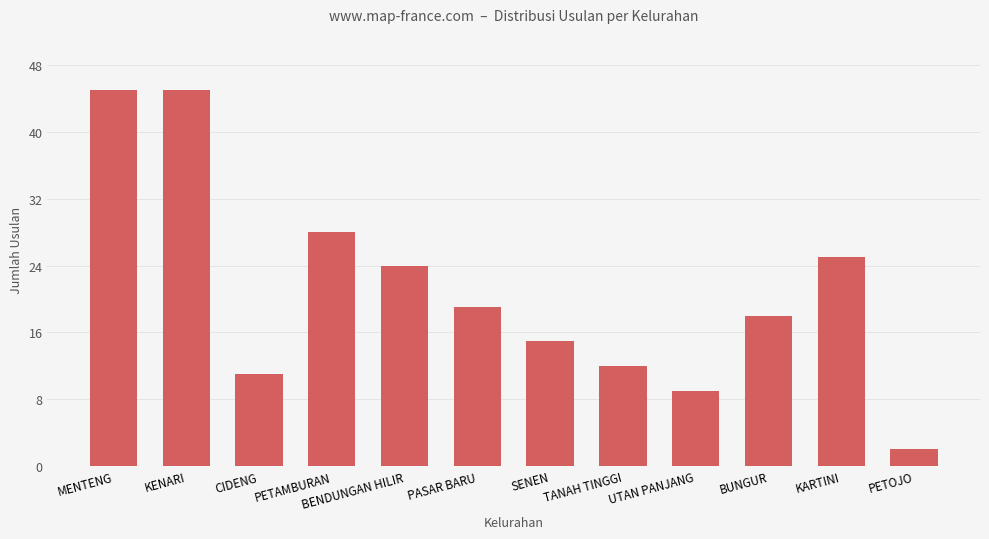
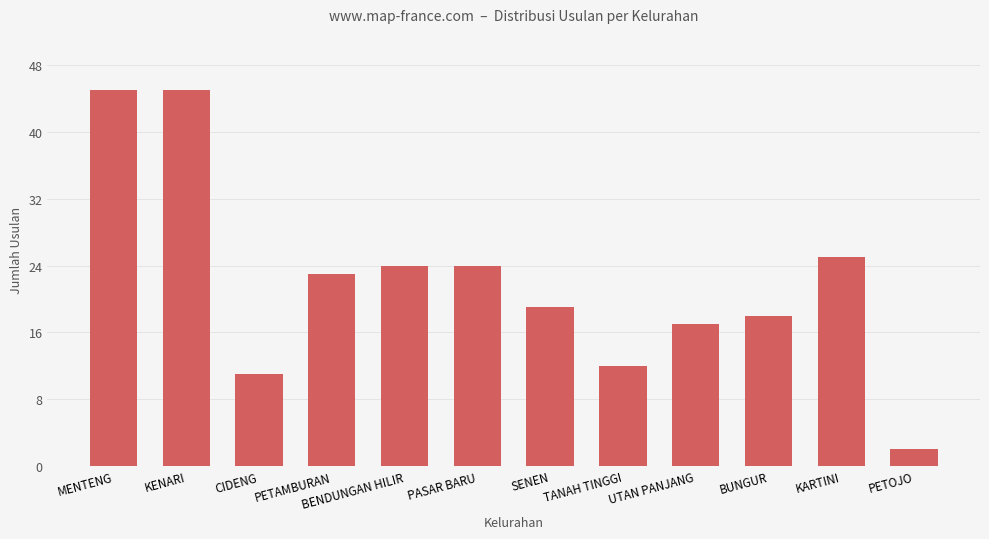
PETAMBURAN: 28 -> 23
PASAR BARU: 19 -> 24
SENEN: 15 -> 19
UTAN PANJANG: 9 -> 17
